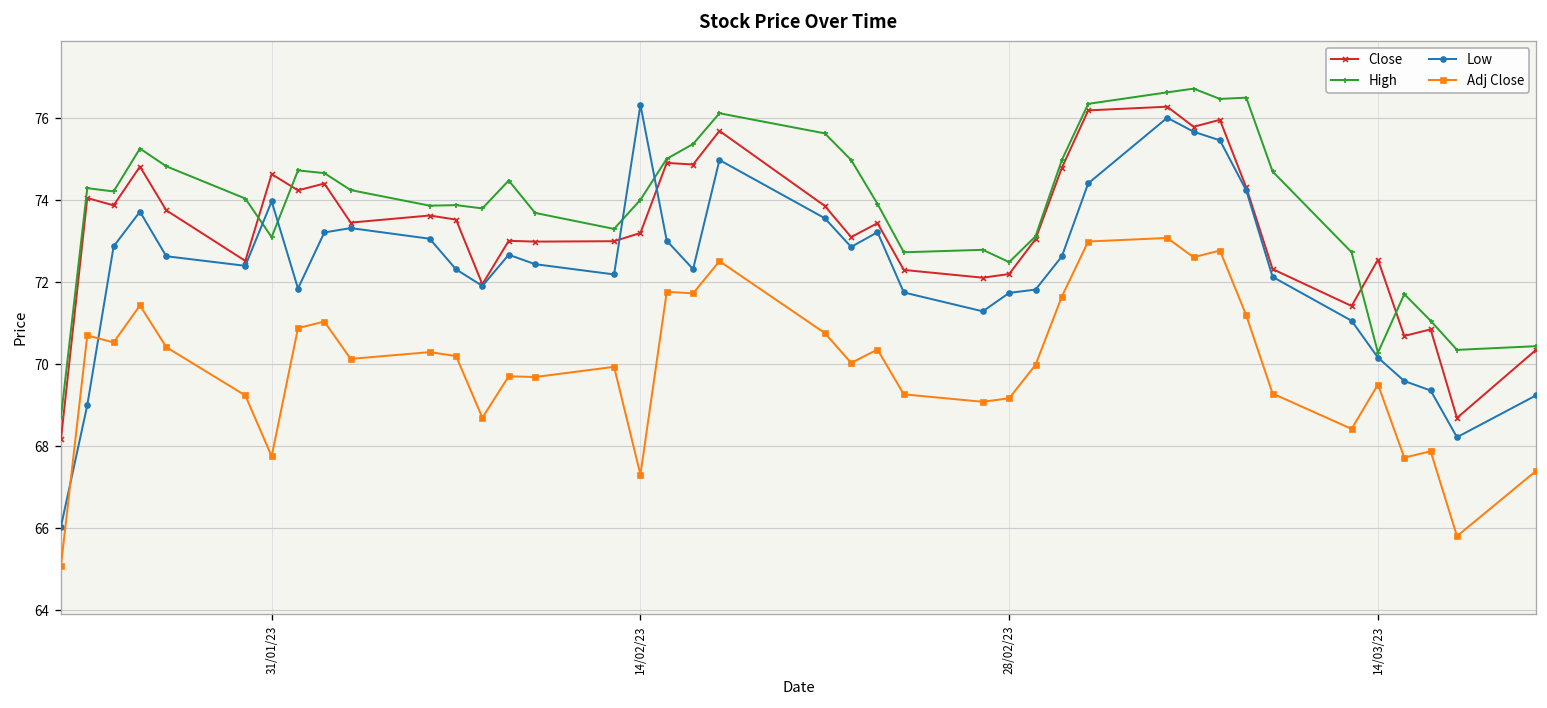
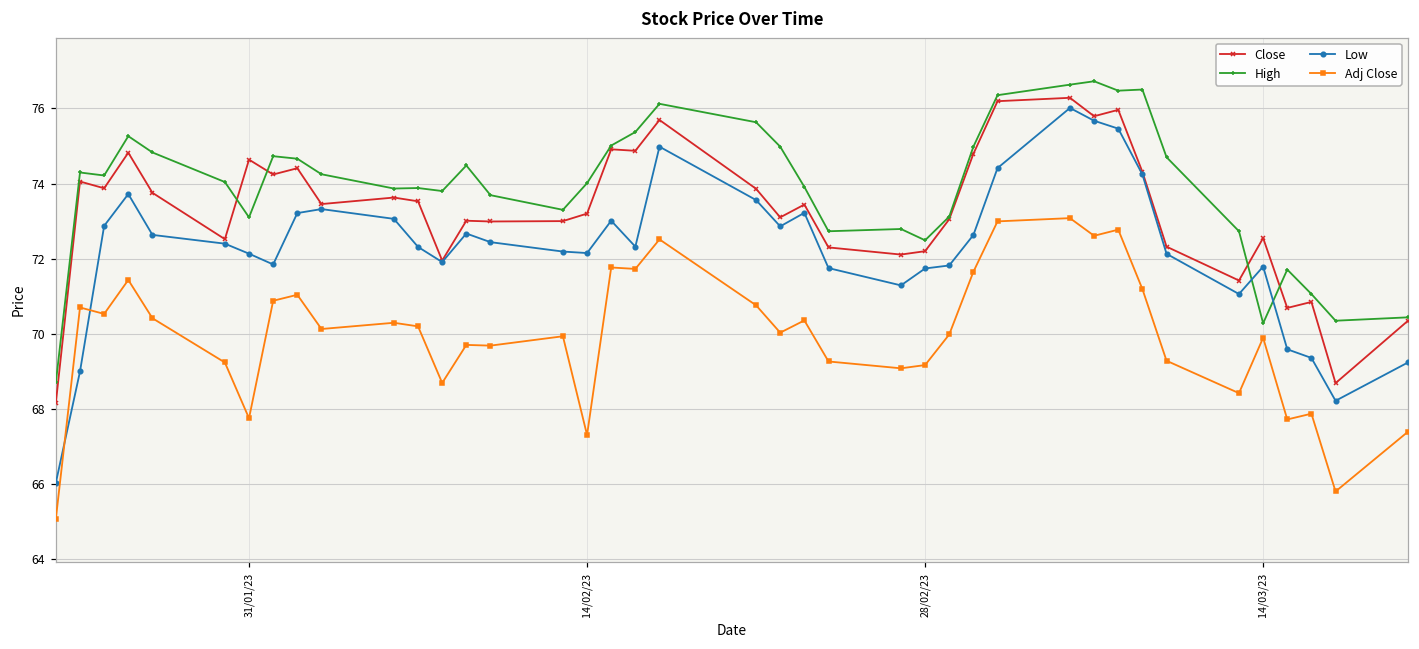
Low, 31/01/23: 74.0 -> 72.1
Low, 14/02/23: 76.3 -> 72.2
Low, 14/03/23: 70.2 -> 71.8
Adj Close, 14/03/23: 69.5 -> 69.9
